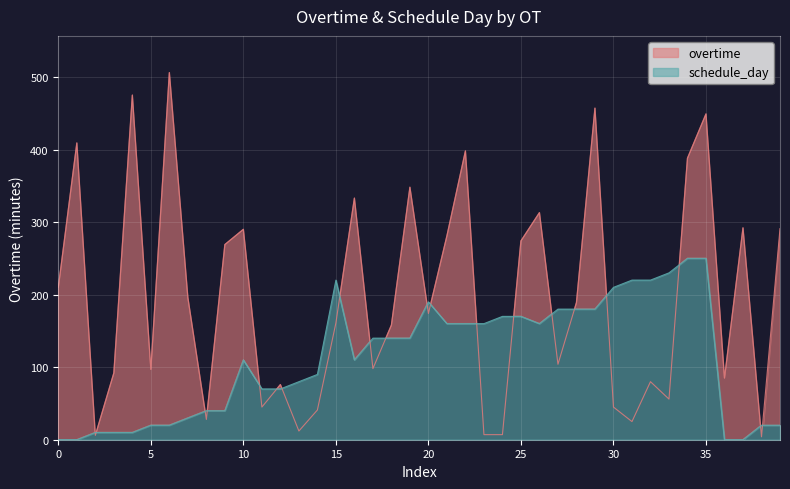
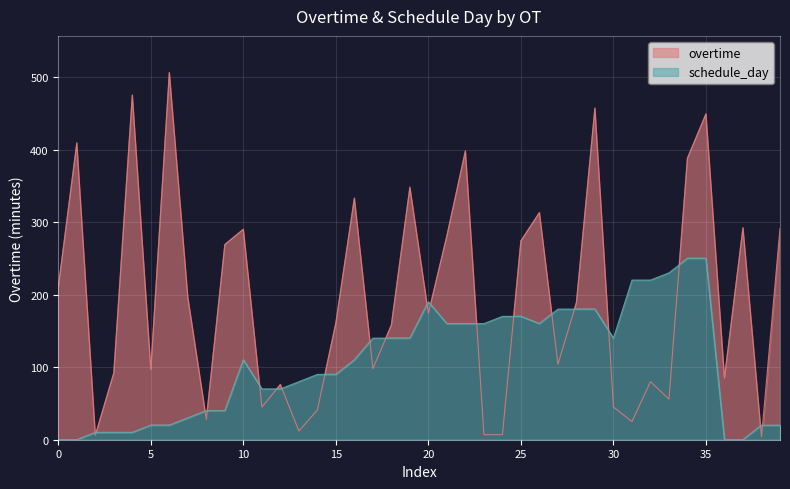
schedule_day, 15: 220 -> 90
schedule_day, 30: 210 -> 140
